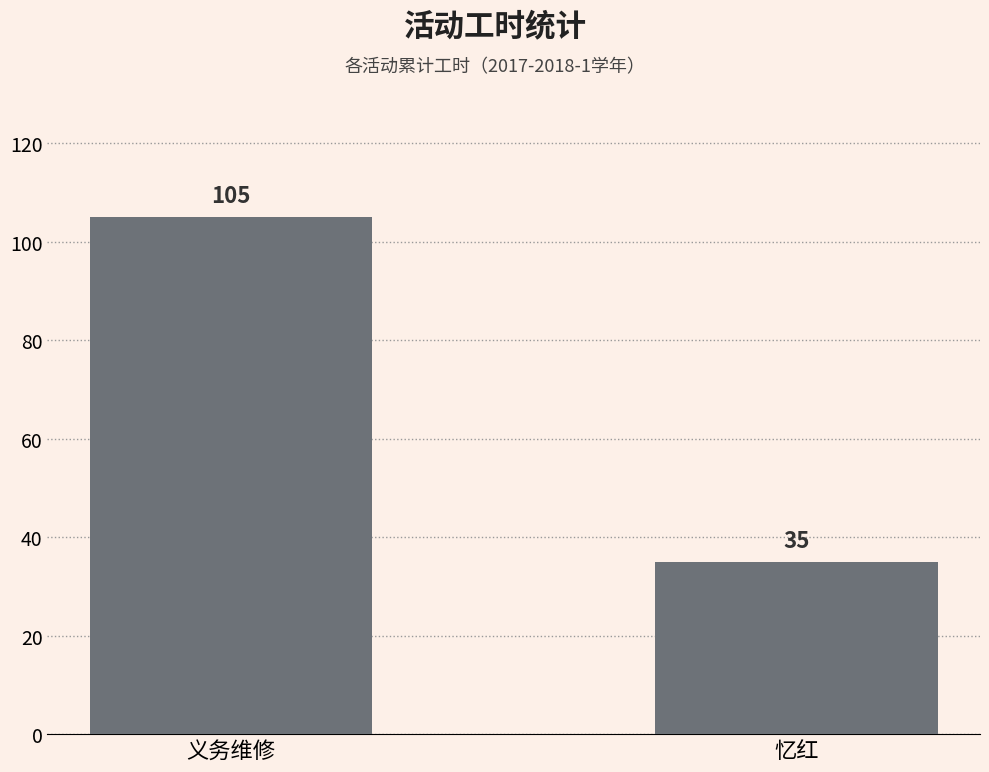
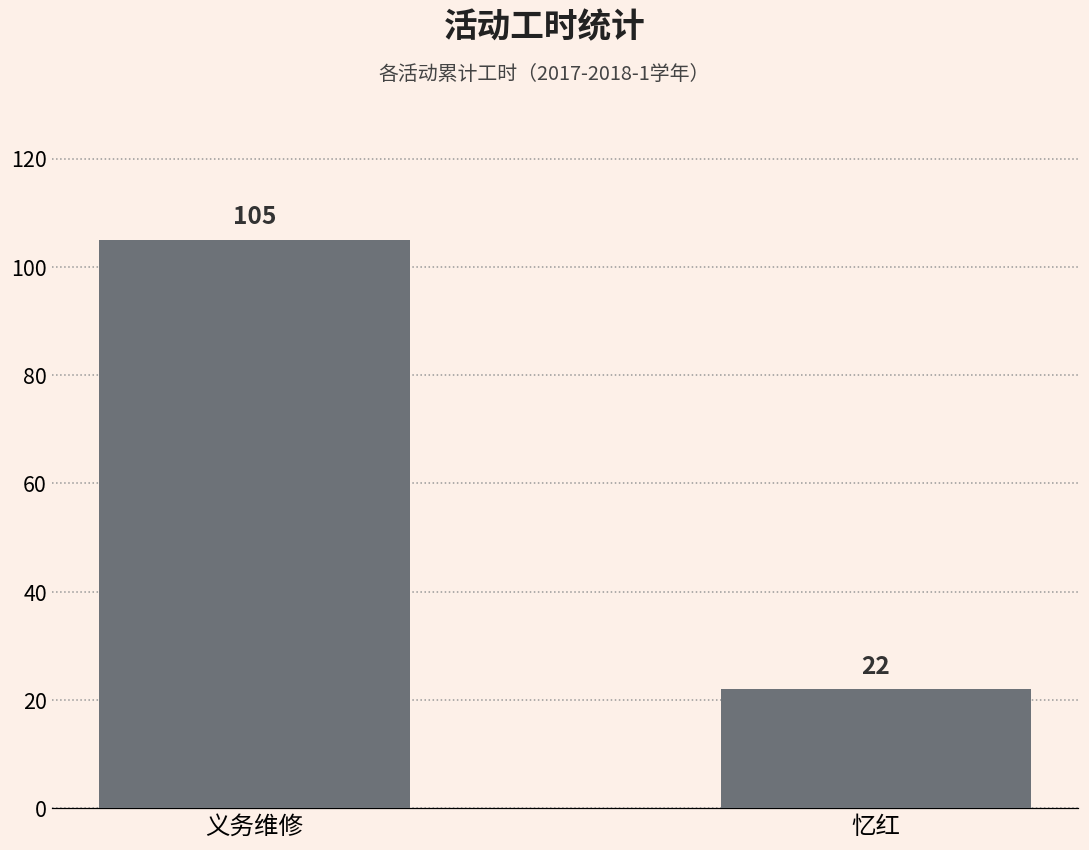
忆红: 35 -> 22
